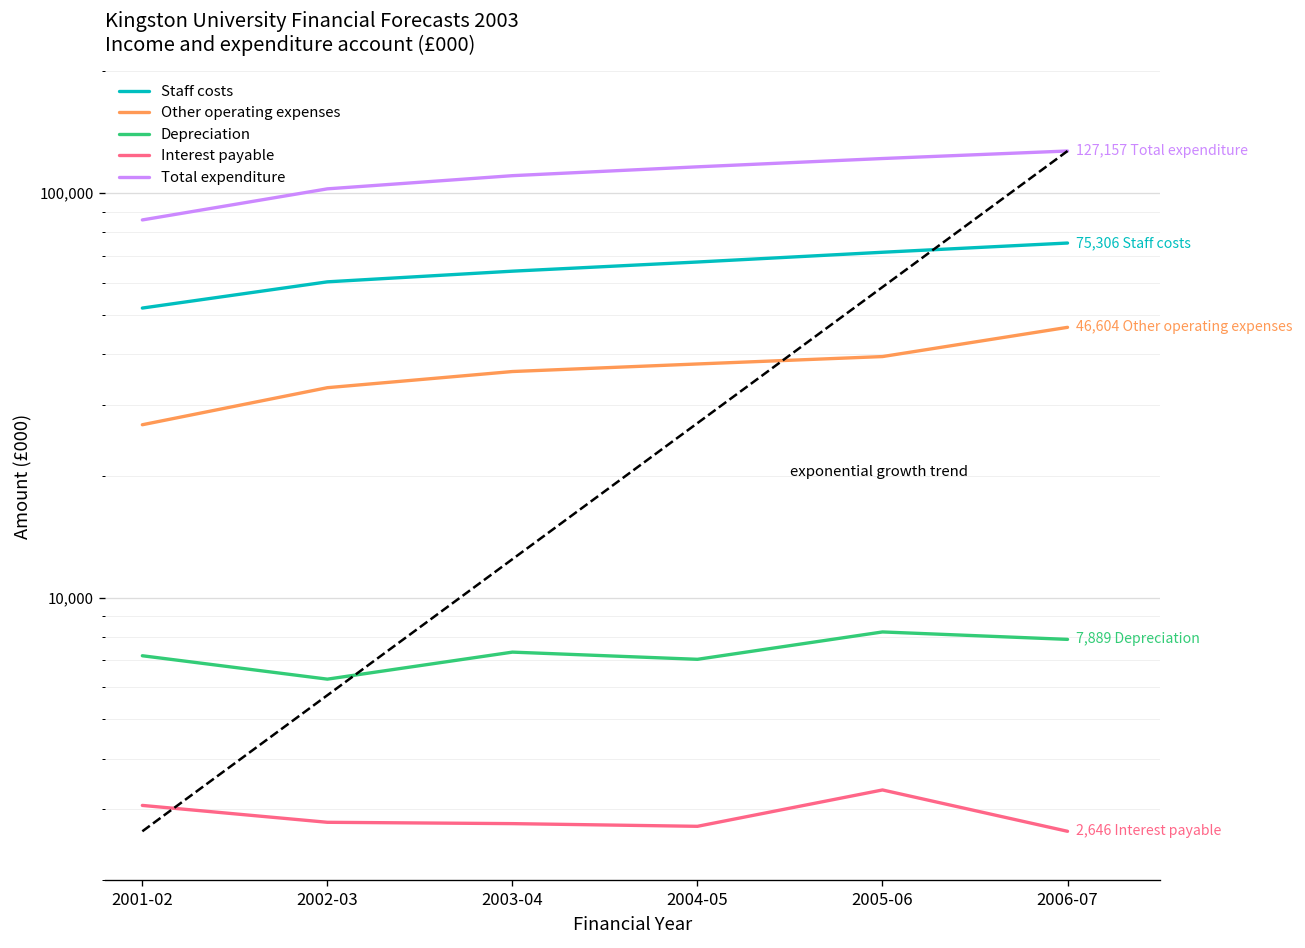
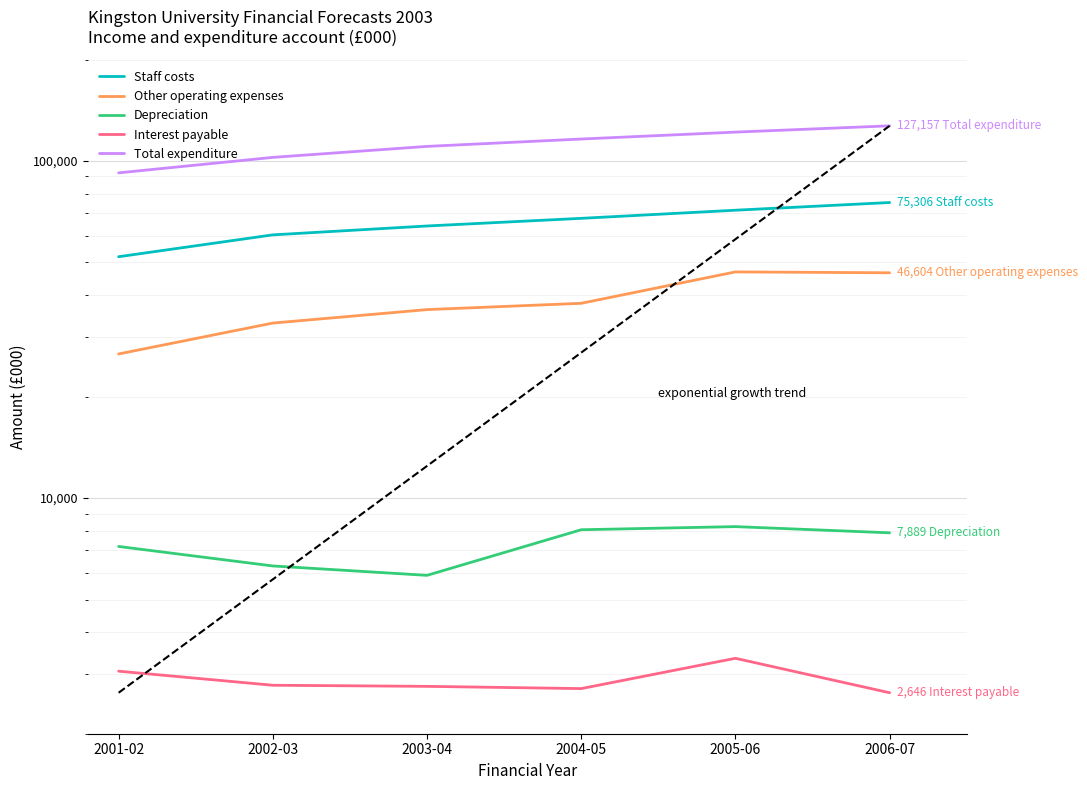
Total expenditure, 2001-02: 86,000 -> 92,000
Depreciation, 2003-04: 7,300 -> 5,900
Depreciation, 2004-05: 7,000 -> 8,100
Other operating expenses, 2005-06: 39,000 -> 47,000
